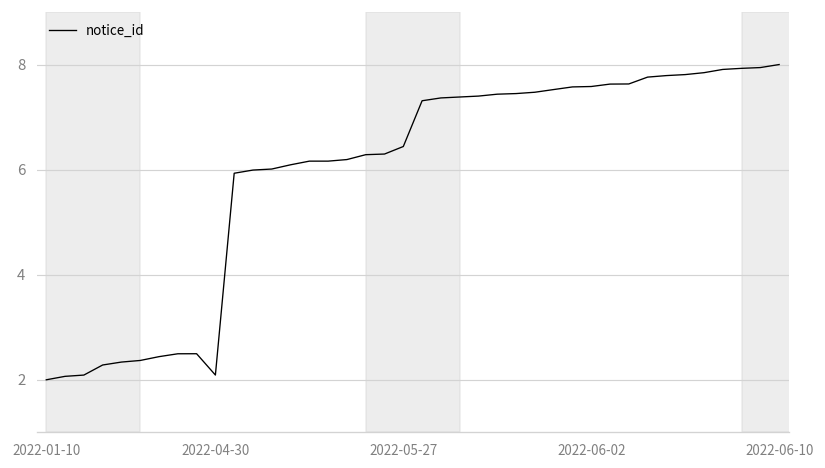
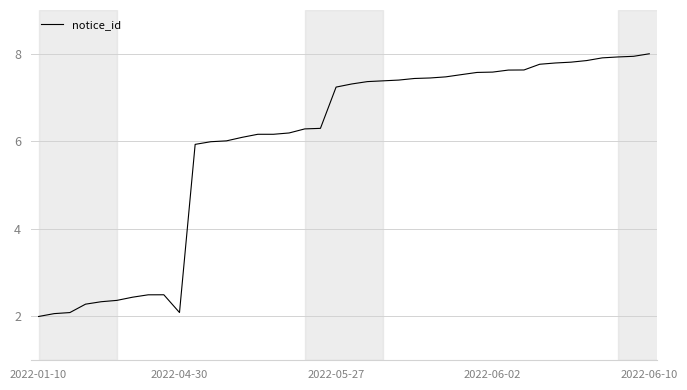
2022-05-27: 6.4 -> 7.2
